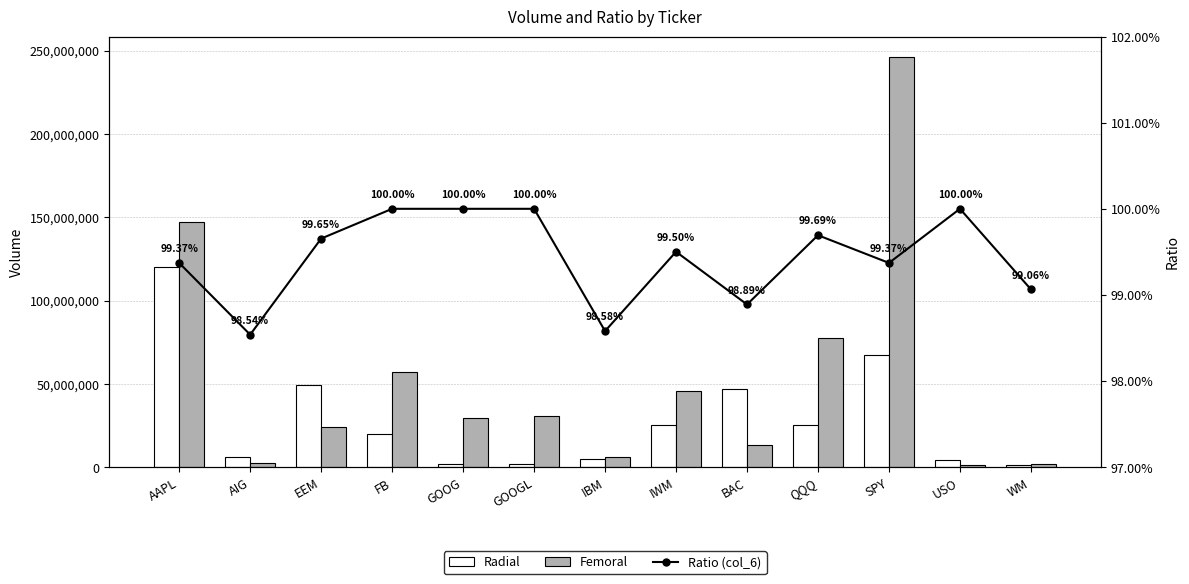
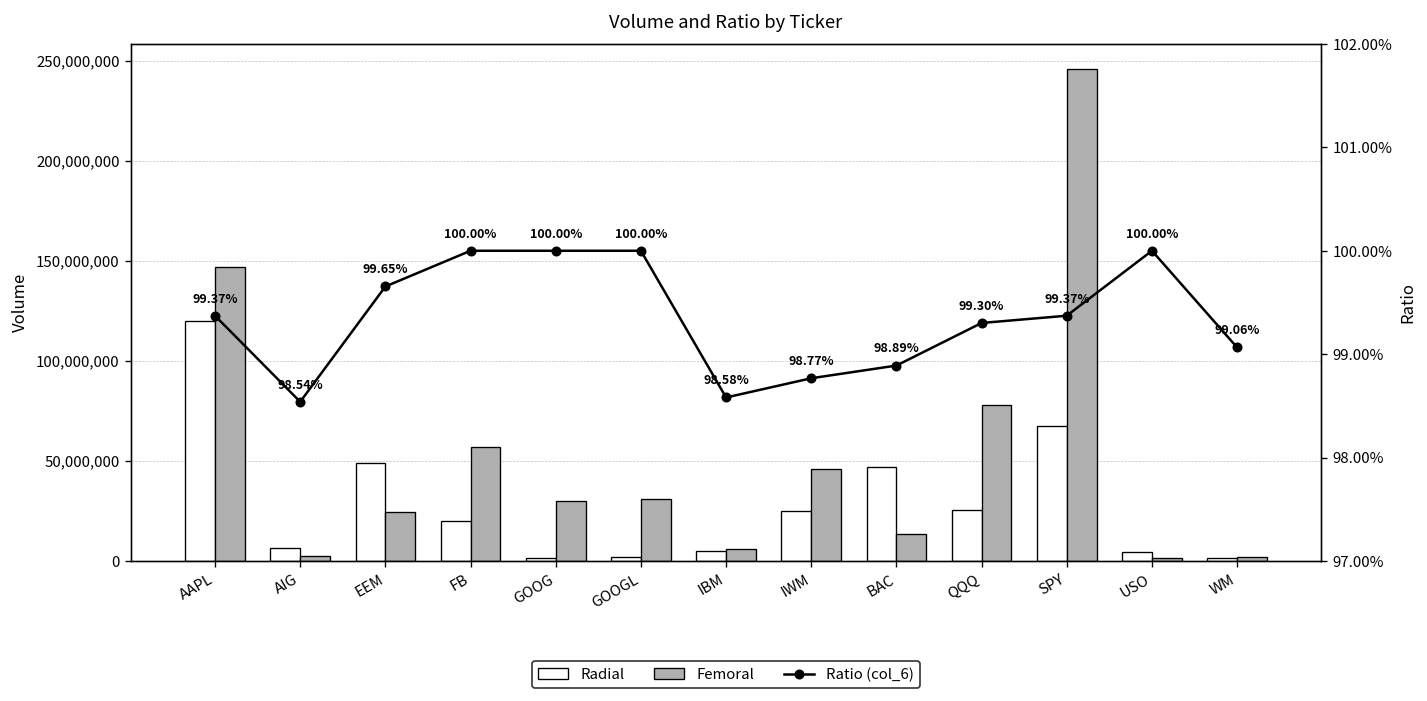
Ratio (col_6), IWM: 99.50% -> 98.77%
Ratio (col_6), QQQ: 99.69% -> 99.30%
